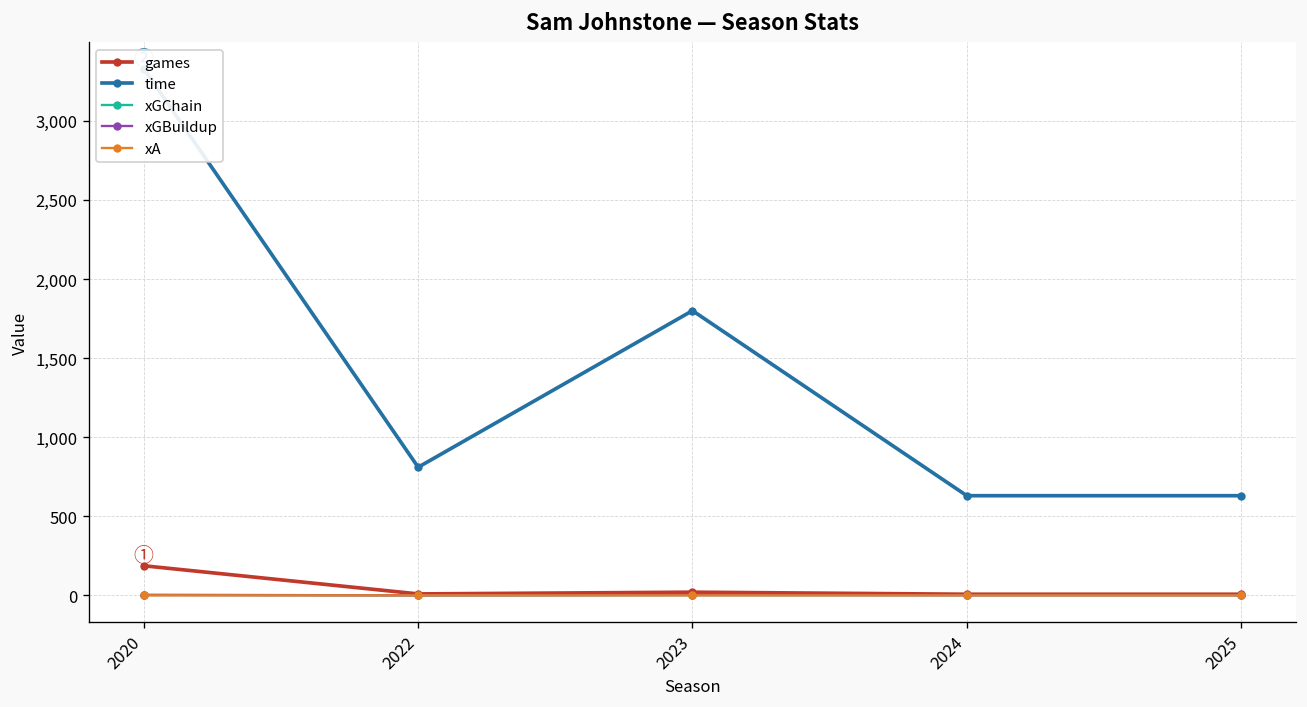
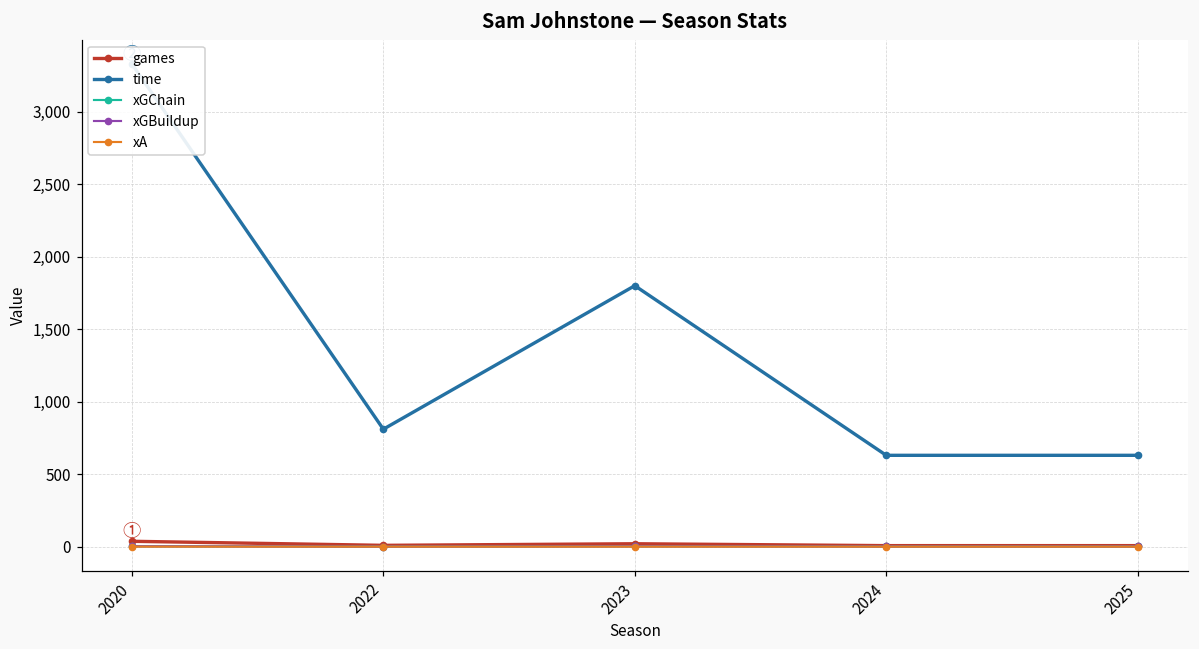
games, 2020: 190 -> 40
